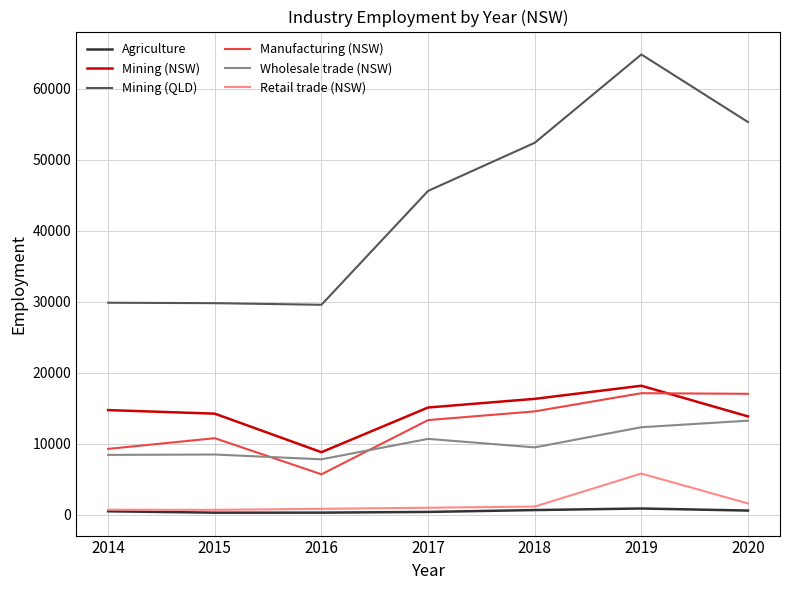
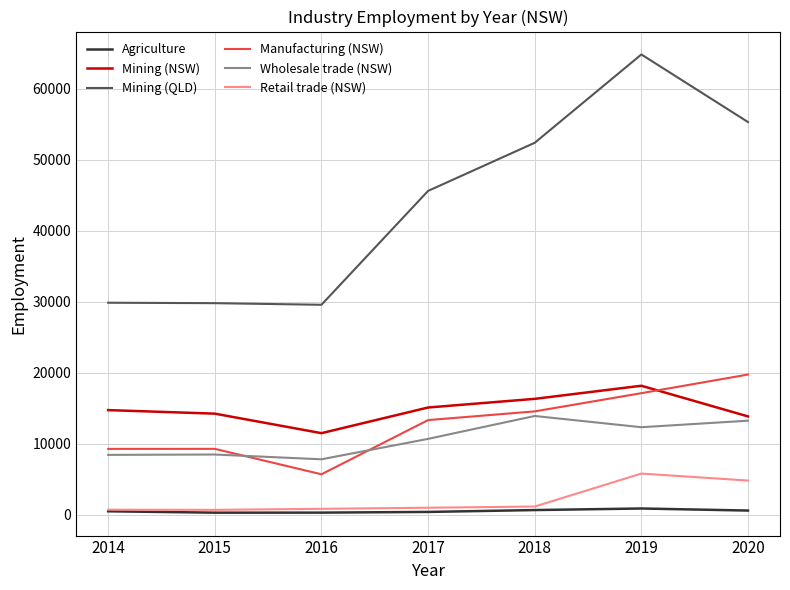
Manufacturing (NSW), 2015: 11000 -> 9000
Mining (NSW), 2016: 9000 -> 12000
Wholesale trade (NSW), 2018: 10000 -> 14000
Manufacturing (NSW), 2020: 17000 -> 20000
Retail trade (NSW), 2020: 2000 -> 5000
